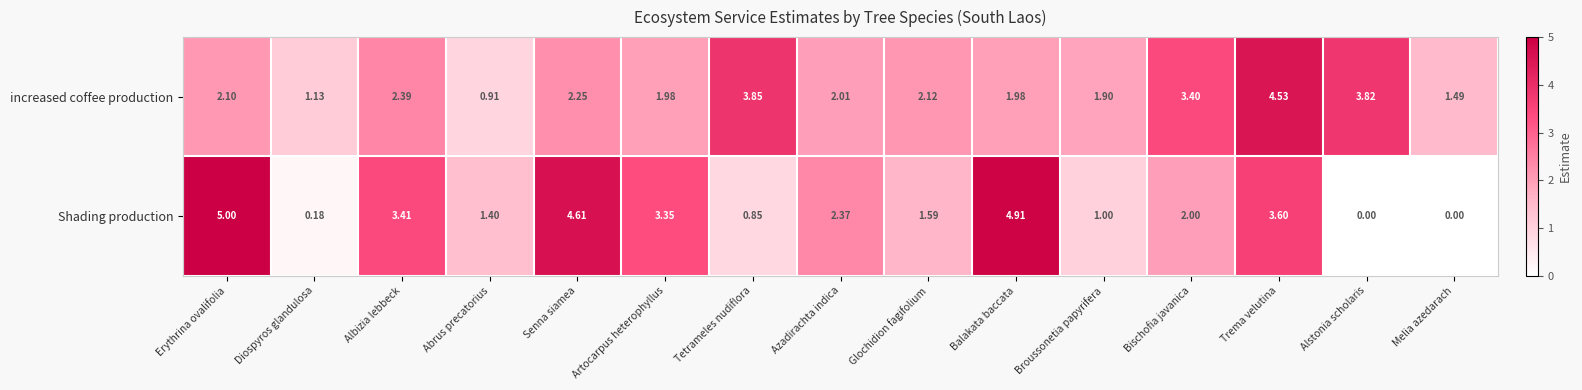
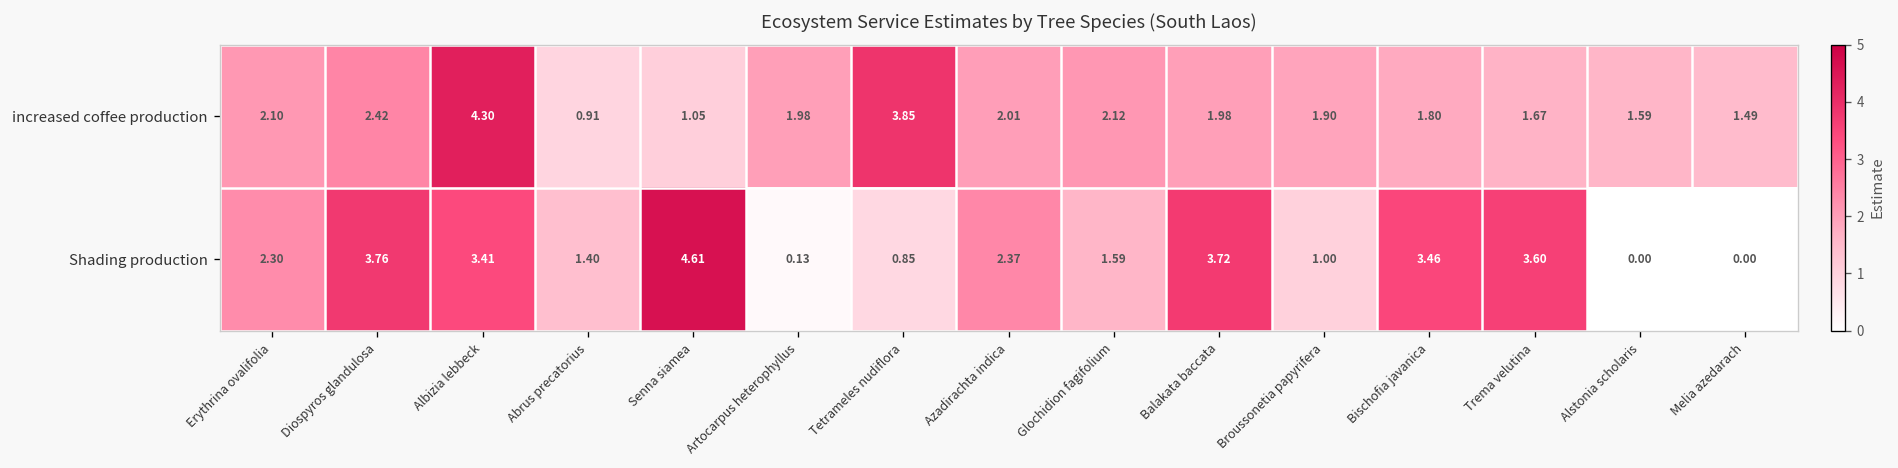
increased coffee production, Diospyros glandulosa: 1.13 -> 2.42
increased coffee production, Albizia lebbeck: 2.39 -> 4.30
increased coffee production, Senna siamea: 2.25 -> 1.05
increased coffee production, Bischofia javanica: 3.40 -> 1.80
increased coffee production, Trema velutina: 4.53 -> 1.67
increased coffee production, Alstonia scholaris: 3.82 -> 1.59
Shading production, Erythrina ovalifolia: 5.00 -> 2.30
Shading production, Diospyros glandulosa: 0.18 -> 3.76
Shading production, Artocarpus heterophyllus: 3.35 -> 0.13
Shading production, Balakata baccata: 4.91 -> 3.72
Shading production, Bischofia javanica: 2.00 -> 3.46
